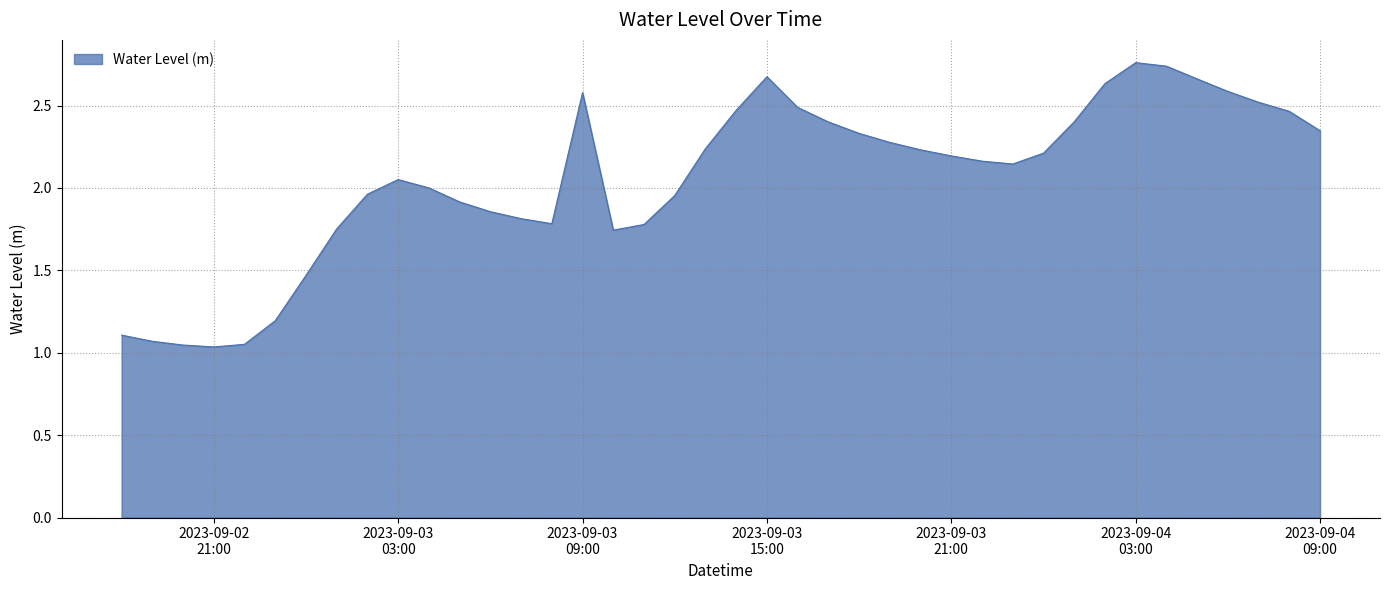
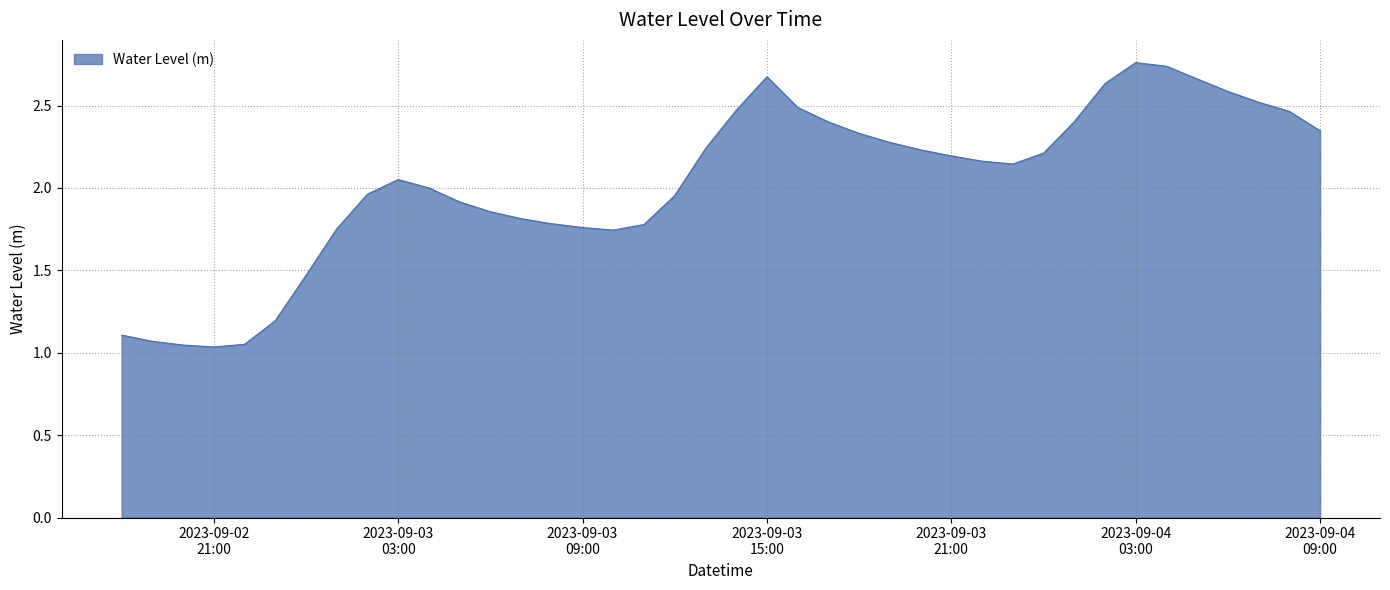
2023-09-03 09:00: 2.58 -> 1.76
